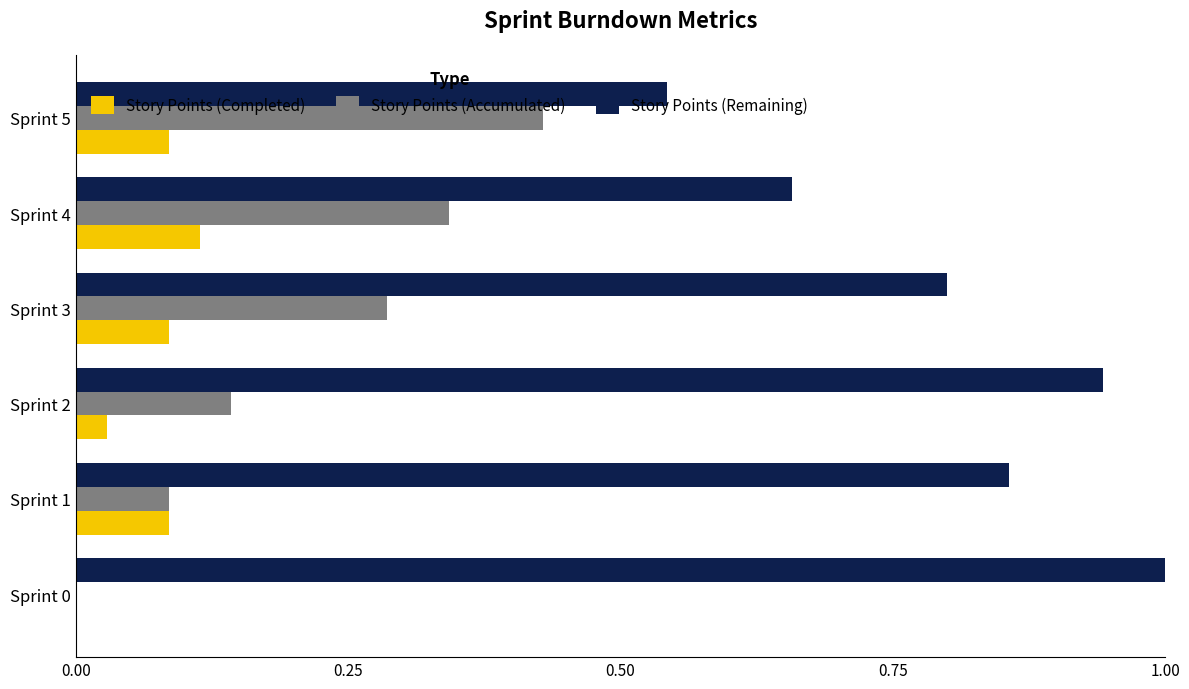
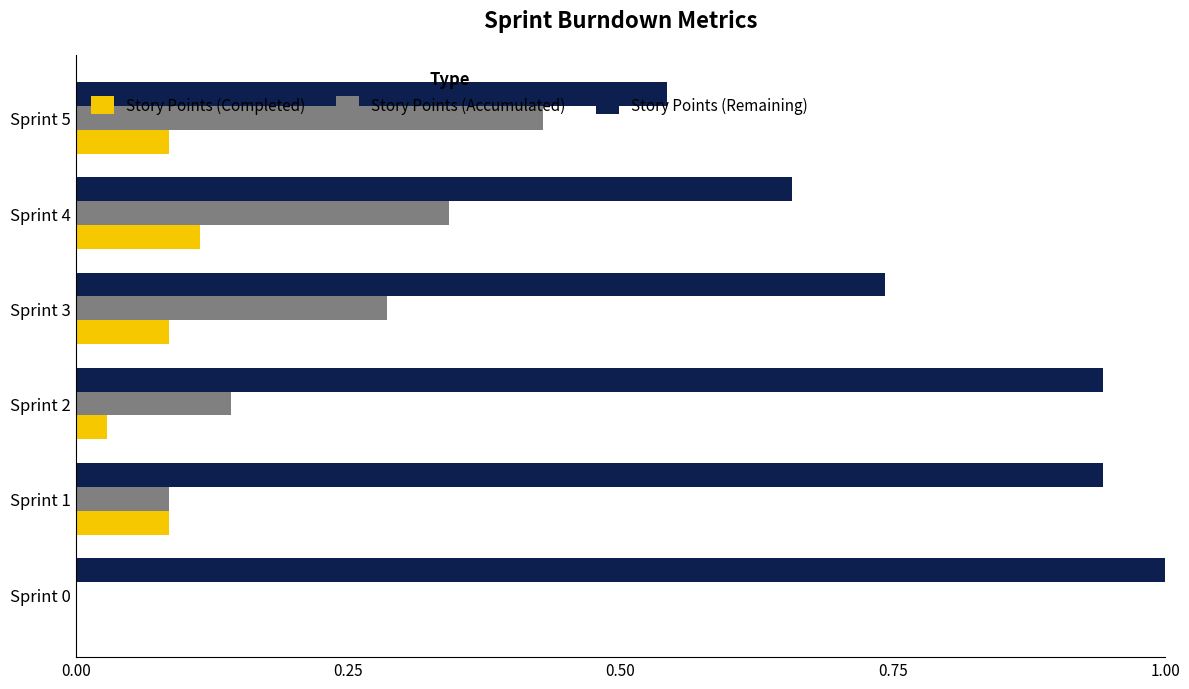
Story Points (Remaining), Sprint 3: 0.800 -> 0.743
Story Points (Remaining), Sprint 1: 0.857 -> 0.943
